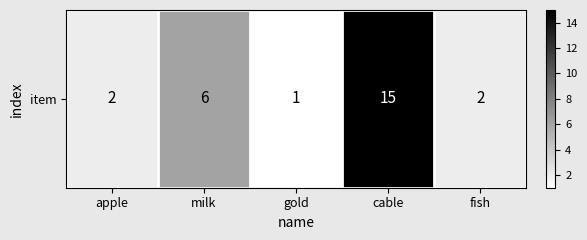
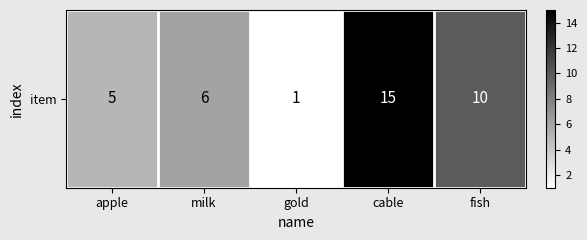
item, apple: 2 -> 5
item, fish: 2 -> 10
